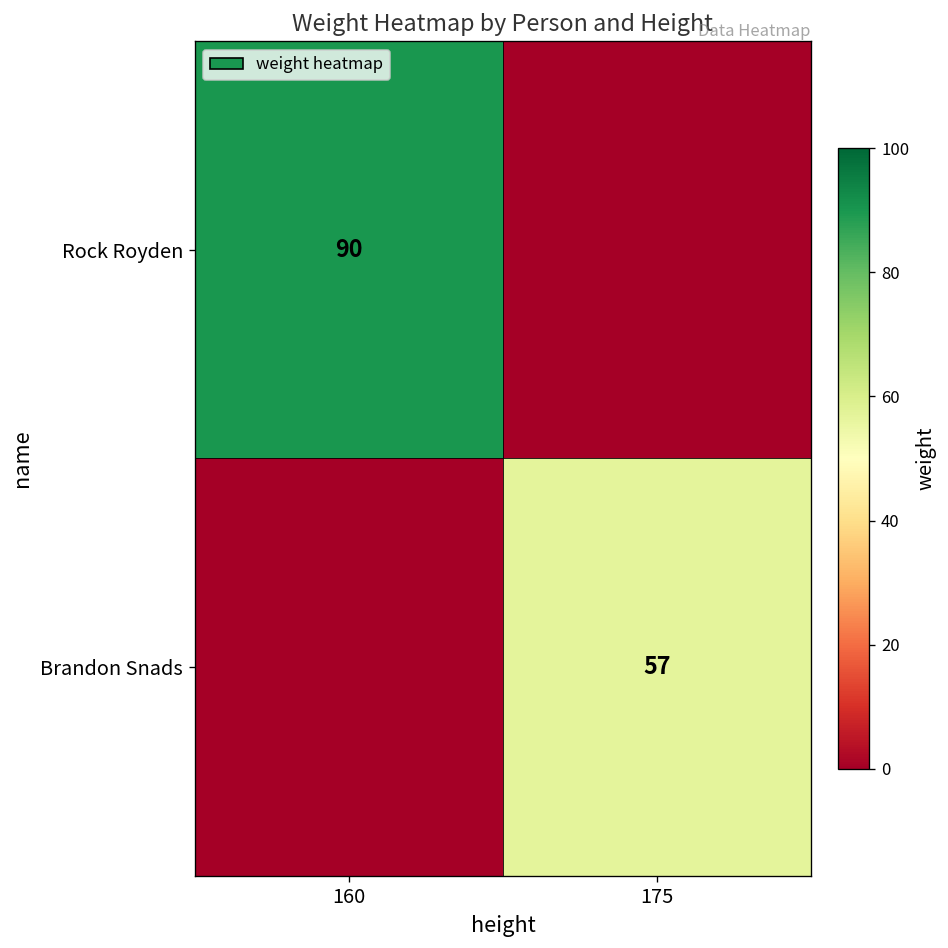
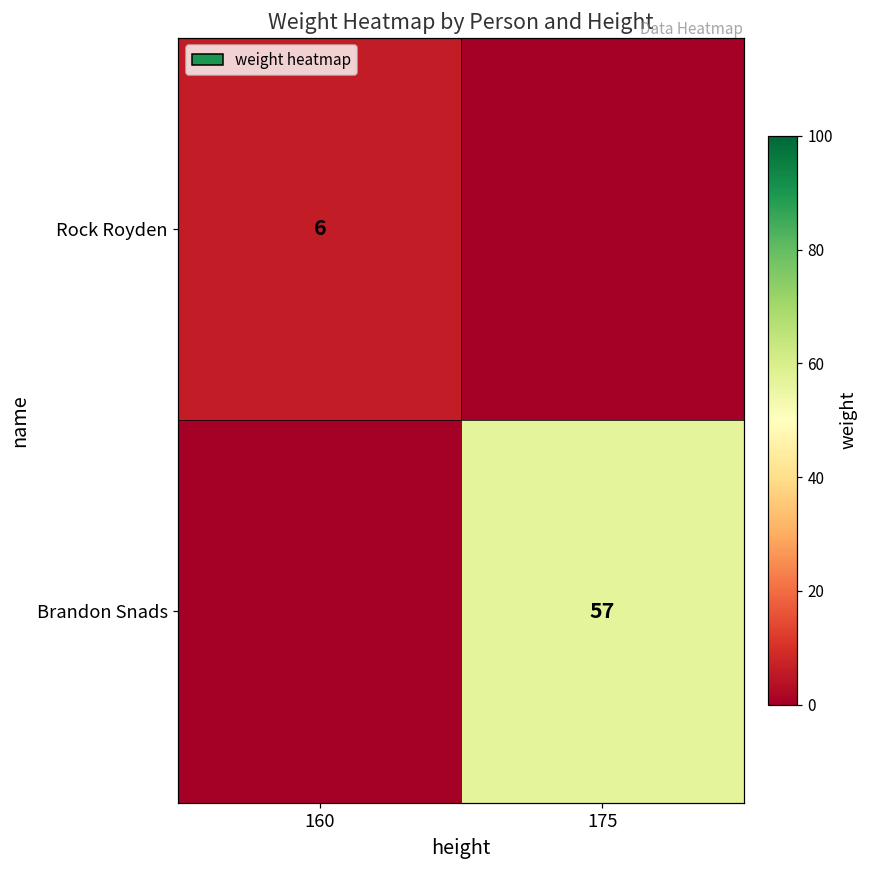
Rock Royden, 160: 90 -> 6
